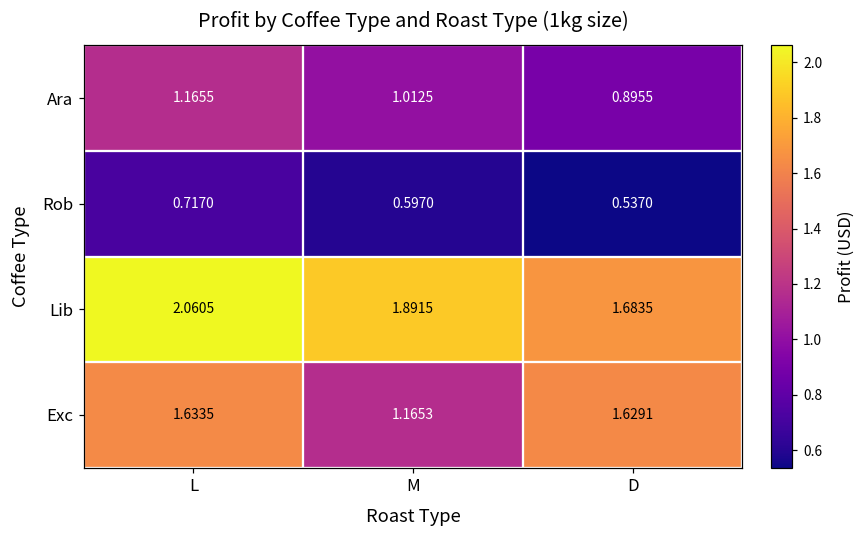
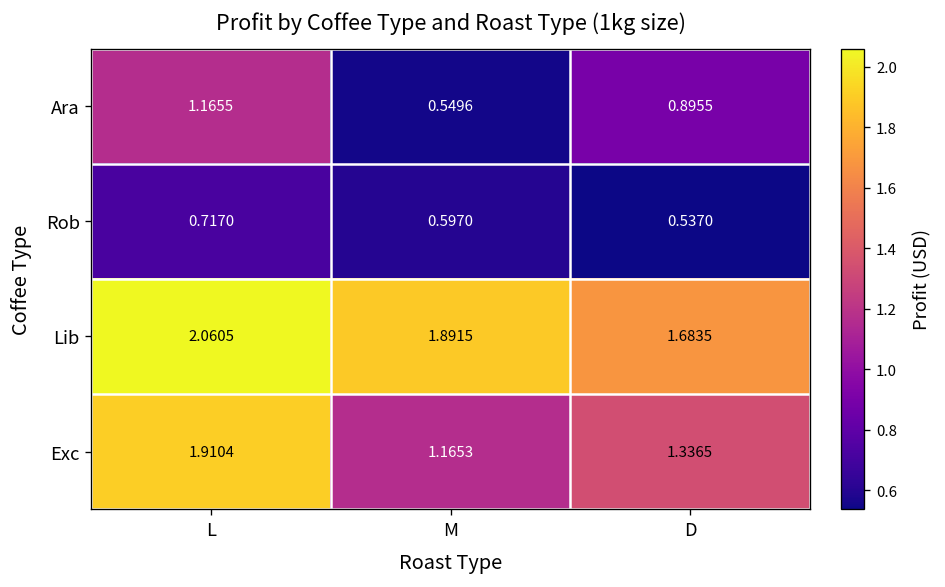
Ara, M: 1.0125 -> 0.5496
Exc, L: 1.6335 -> 1.9104
Exc, D: 1.6291 -> 1.3365
